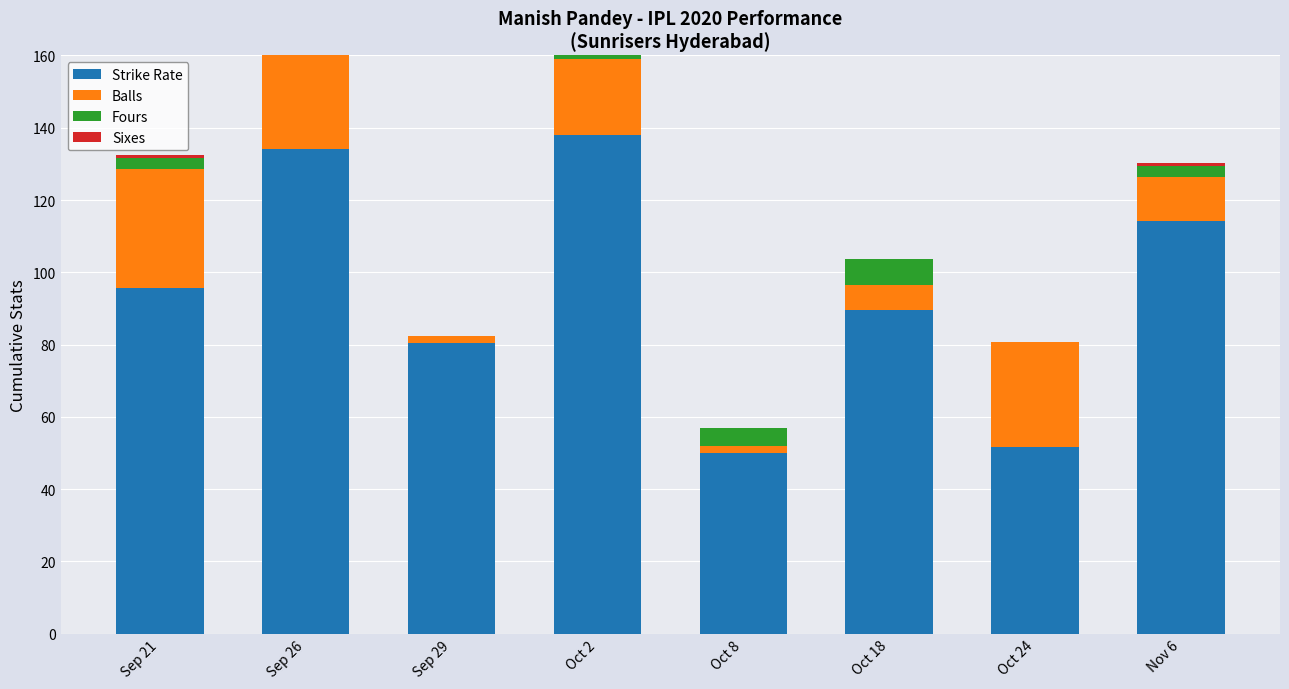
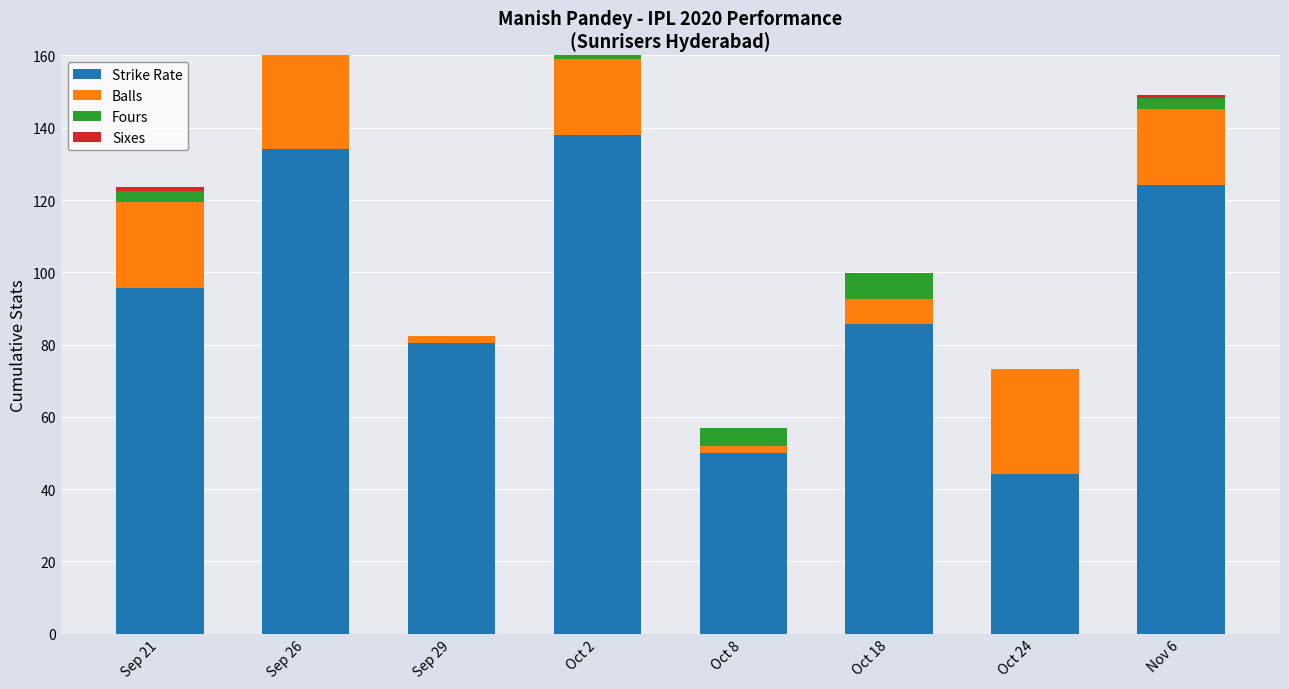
Balls, Sep 21: 33 -> 24
Strike Rate, Oct 18: 90 -> 86
Strike Rate, Oct 24: 52 -> 44
Strike Rate, Nov 6: 114 -> 124
Balls, Nov 6: 12 -> 21
